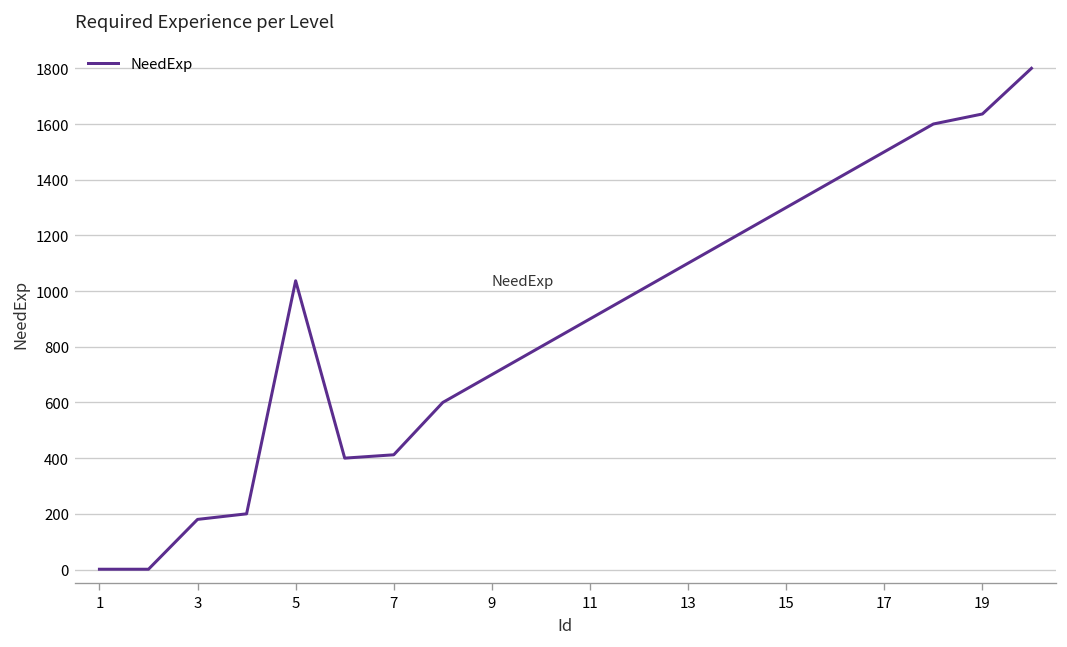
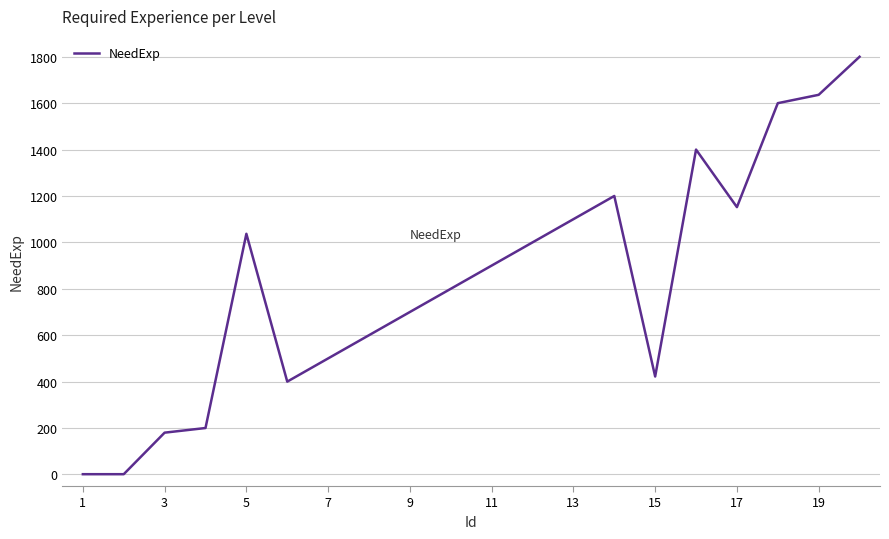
7: 410 -> 500
15: 1300 -> 420
17: 1500 -> 1150
